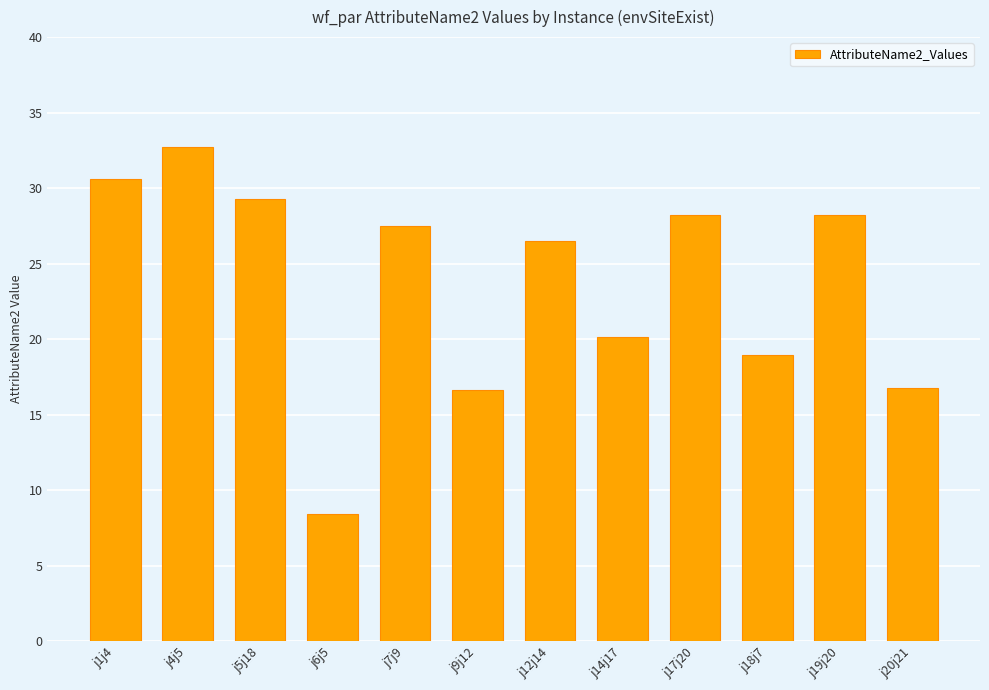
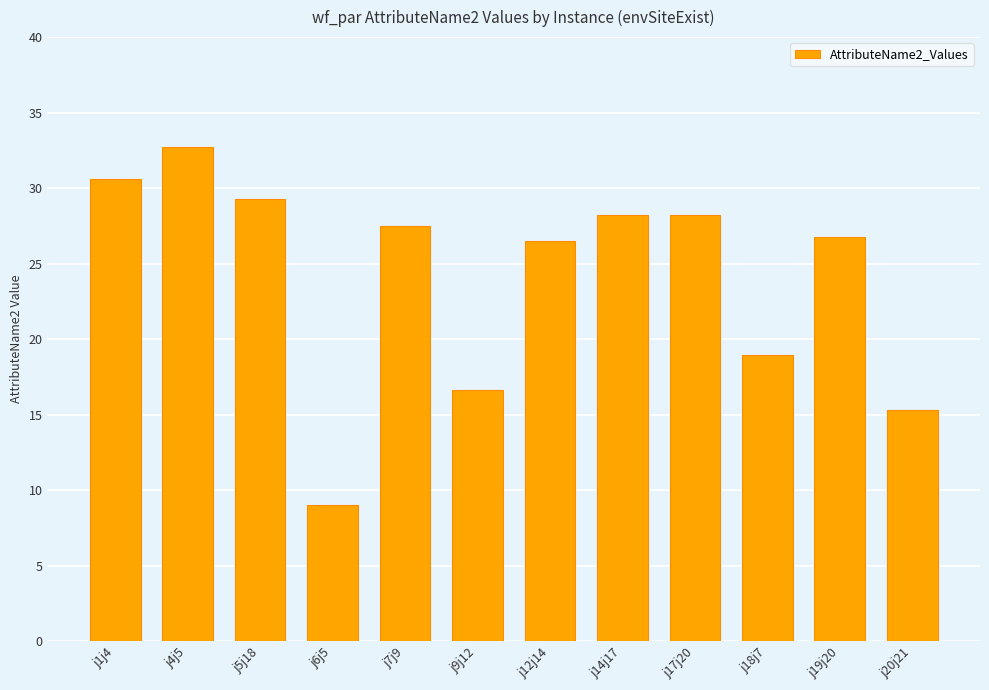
j6j5: 8.4 -> 9.0
j14j17: 20.1 -> 28.2
j19j20: 28.2 -> 26.7
j20j21: 16.8 -> 15.3
